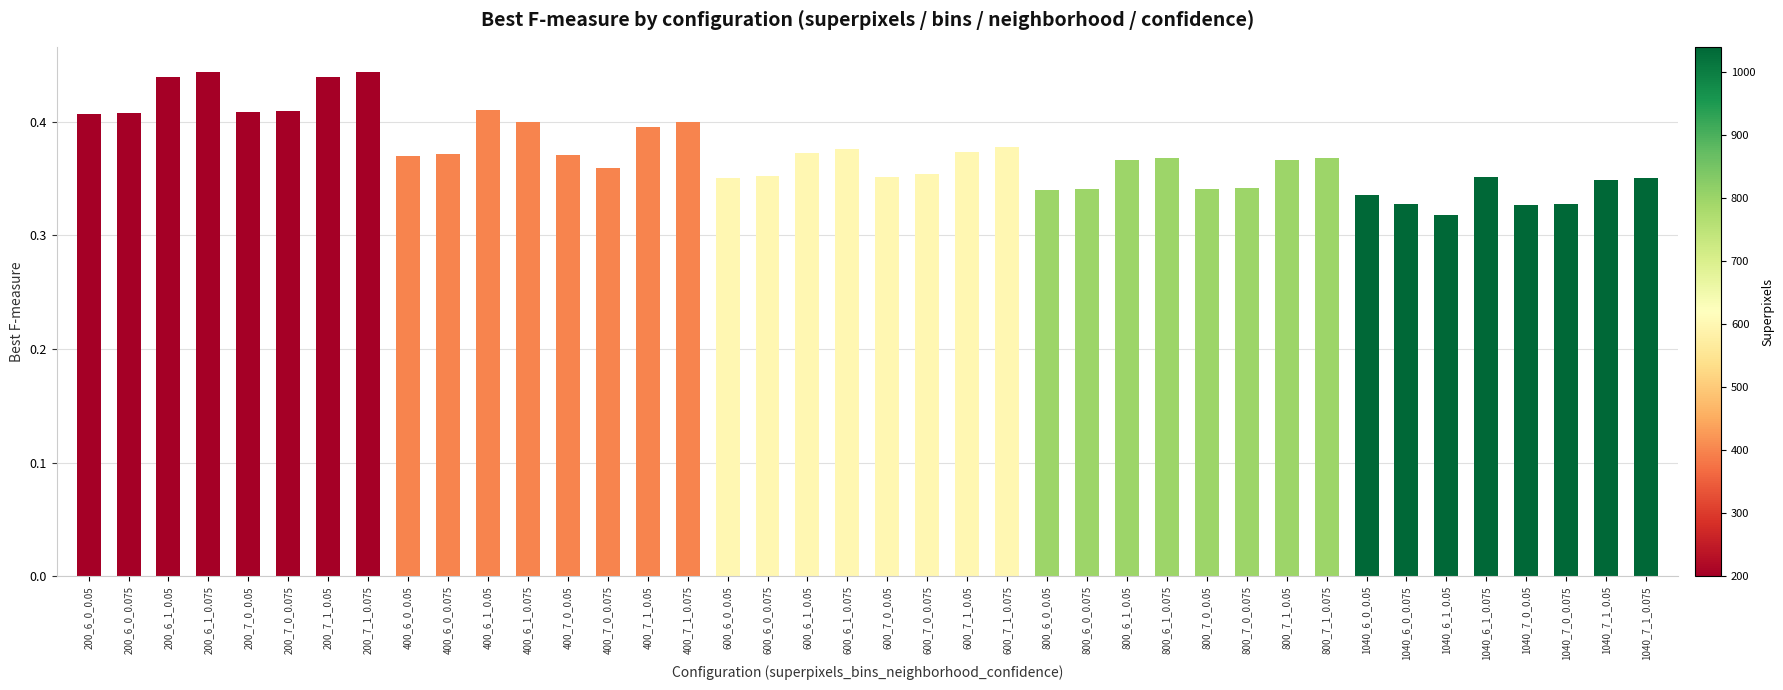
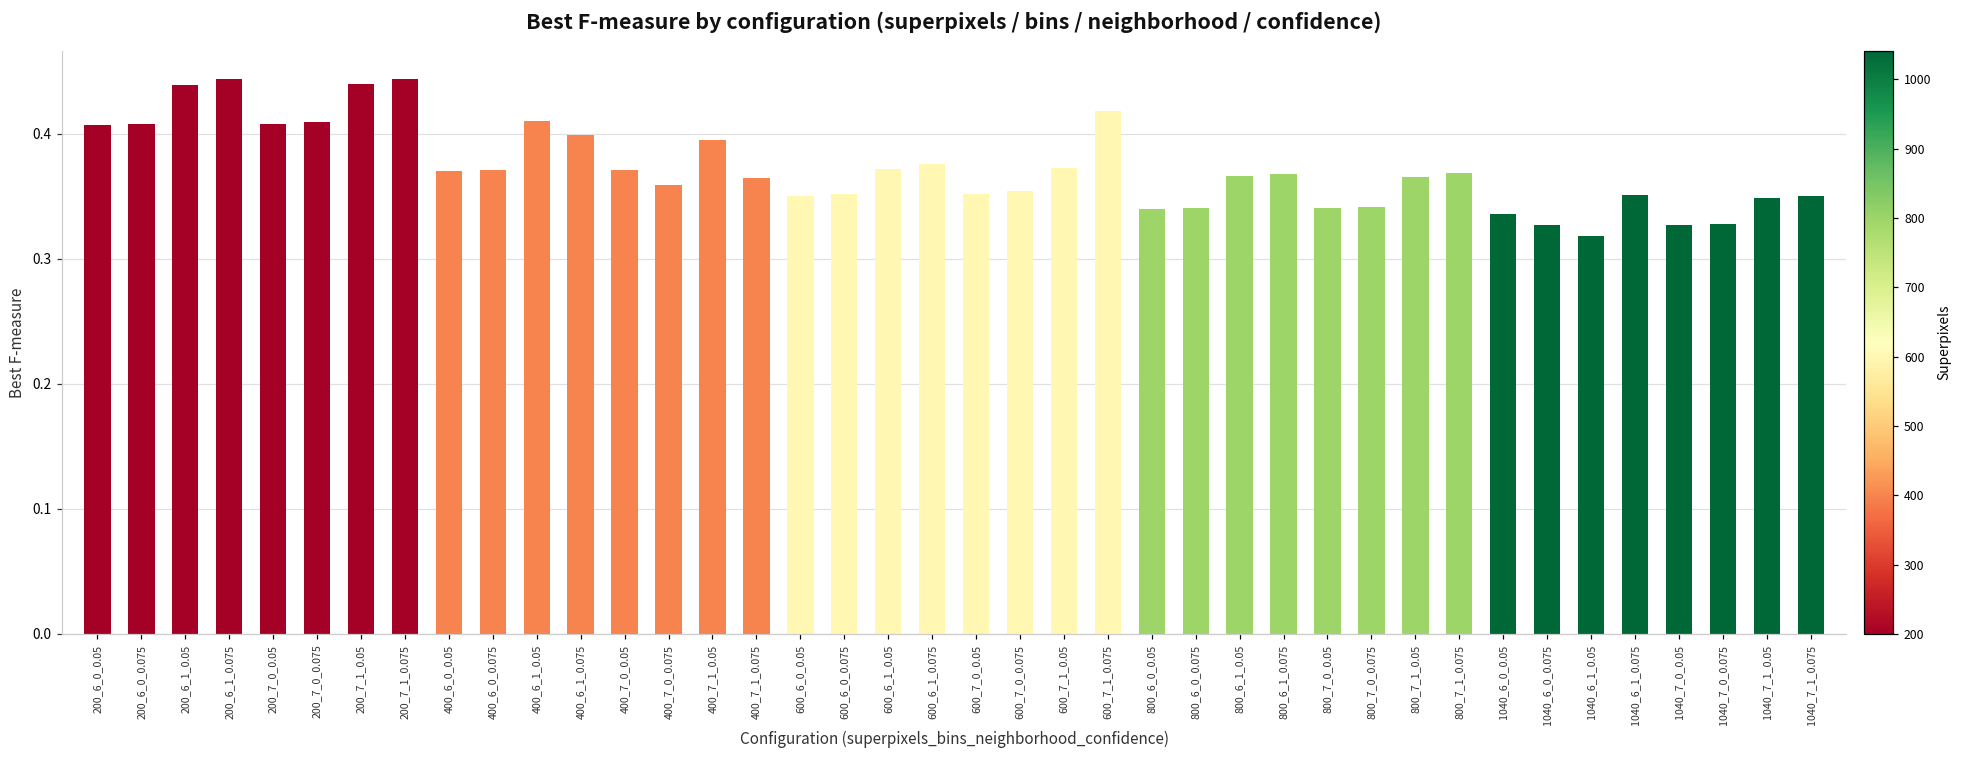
400_7_1_0.075: 0.400 -> 0.365
600_7_1_0.075: 0.378 -> 0.418
